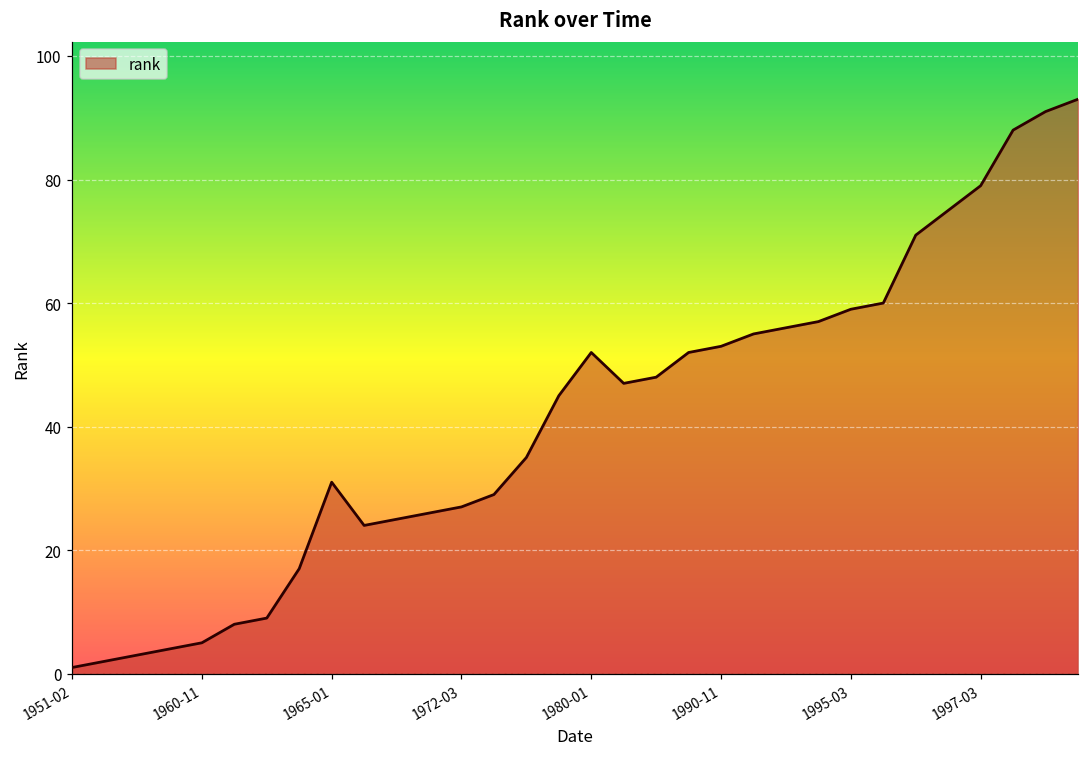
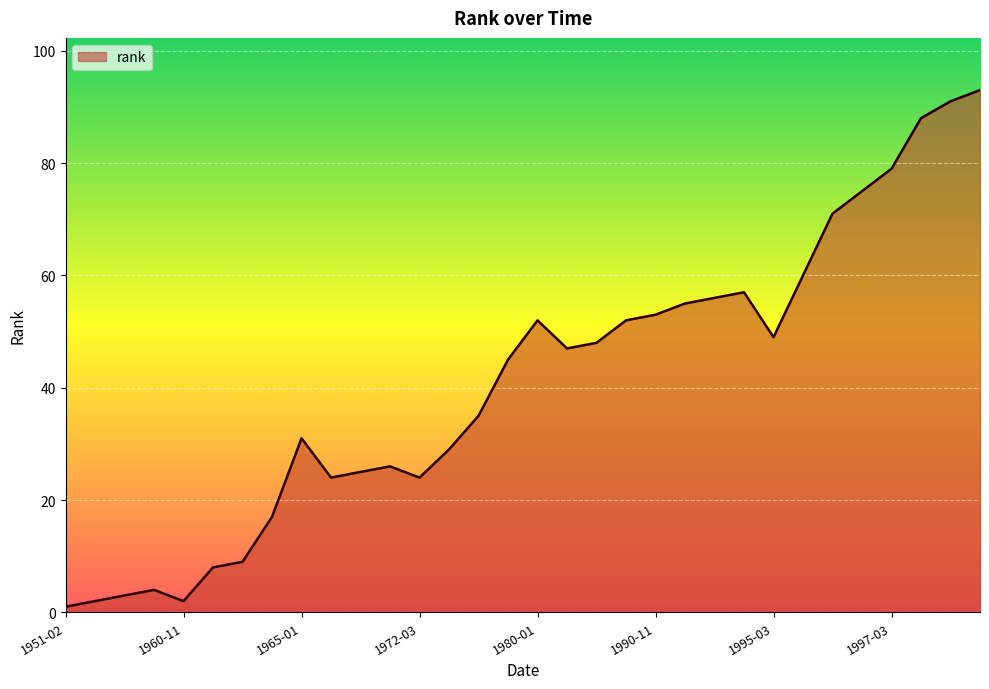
1960-11: 5 -> 2
1972-03: 27 -> 24
1995-03: 59 -> 49
